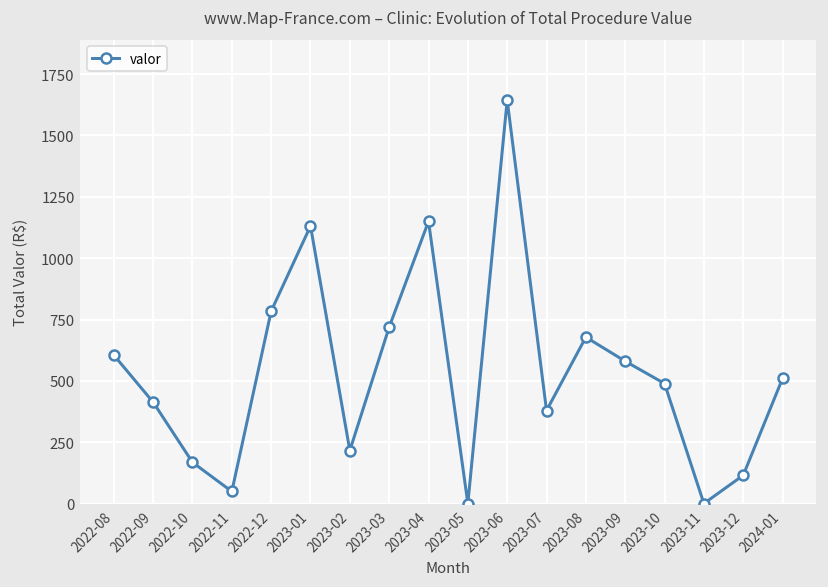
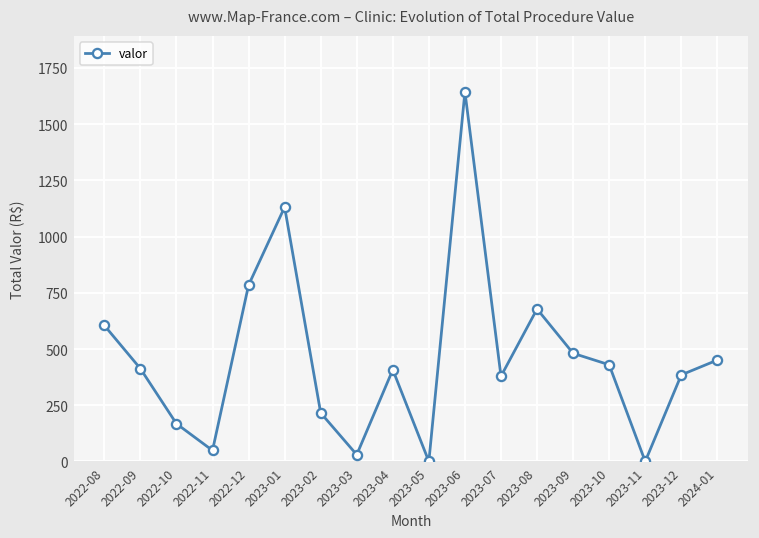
2023-03: 720 -> 30
2023-04: 1150 -> 410
2023-09: 580 -> 480
2023-10: 490 -> 430
2023-12: 120 -> 390
2024-01: 510 -> 450
